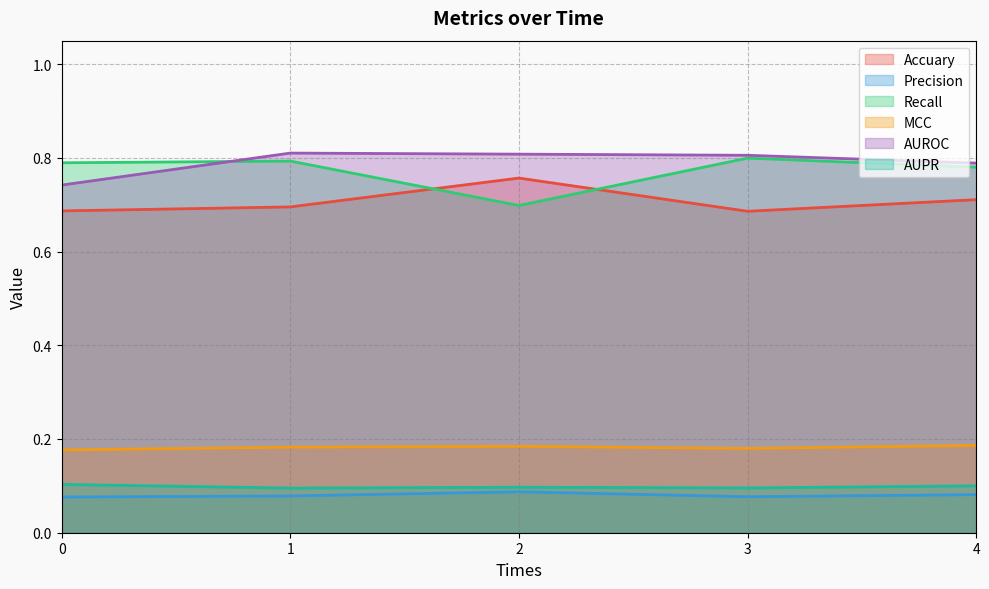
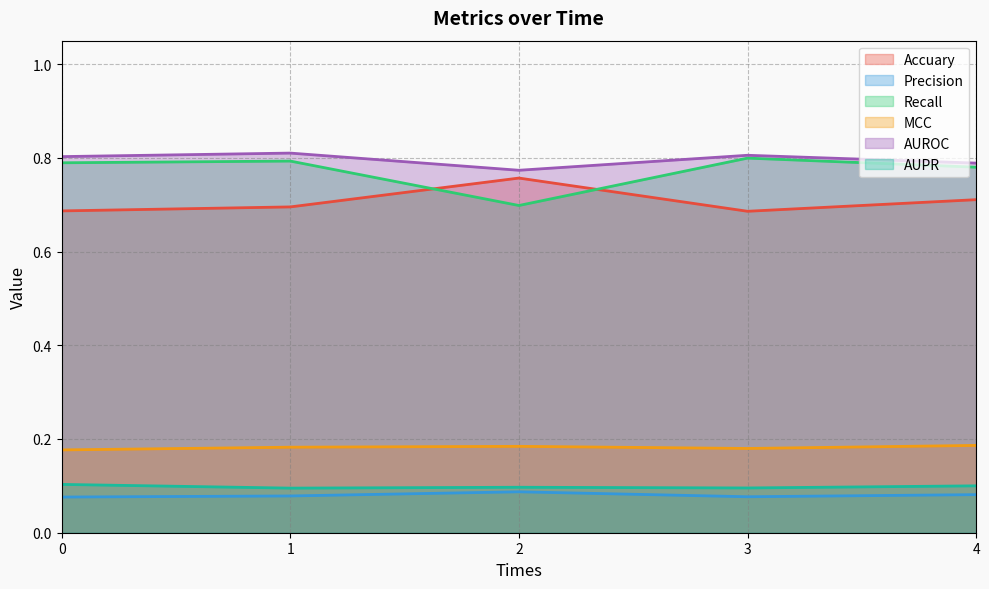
AUROC, 0: 0.74 -> 0.80
AUROC, 2: 0.81 -> 0.77
